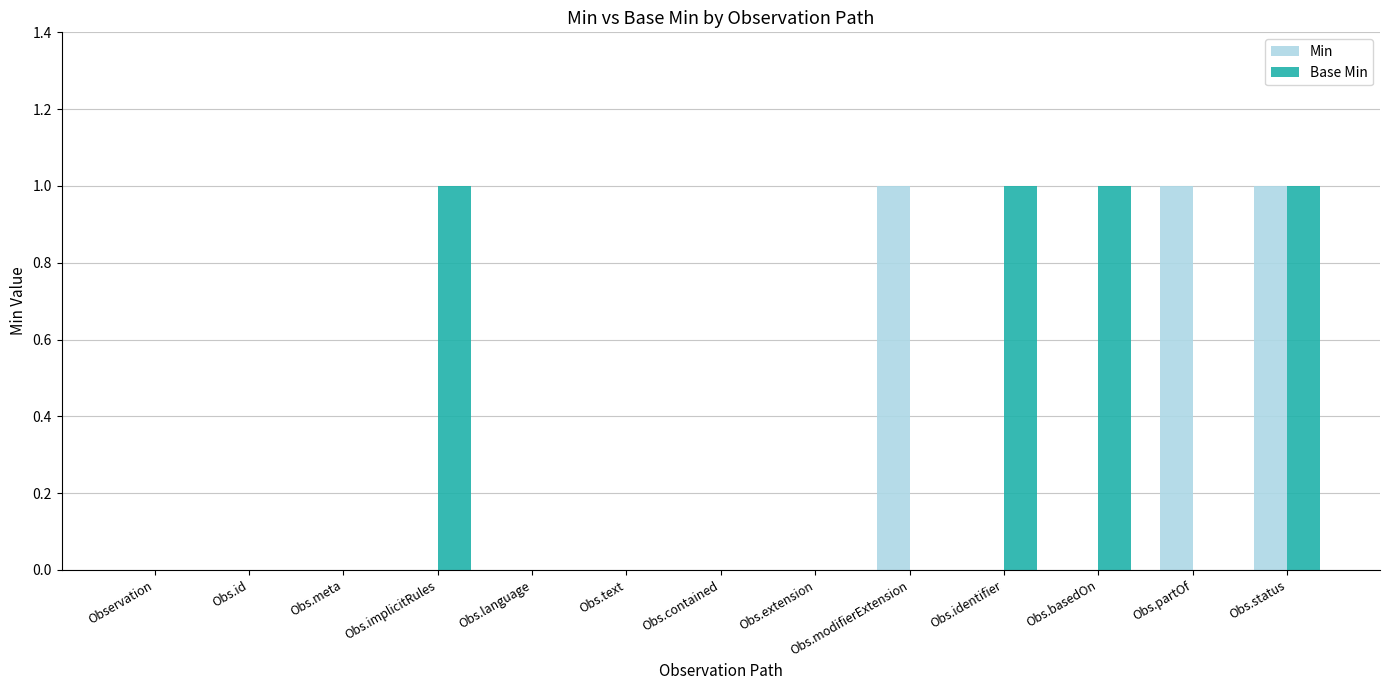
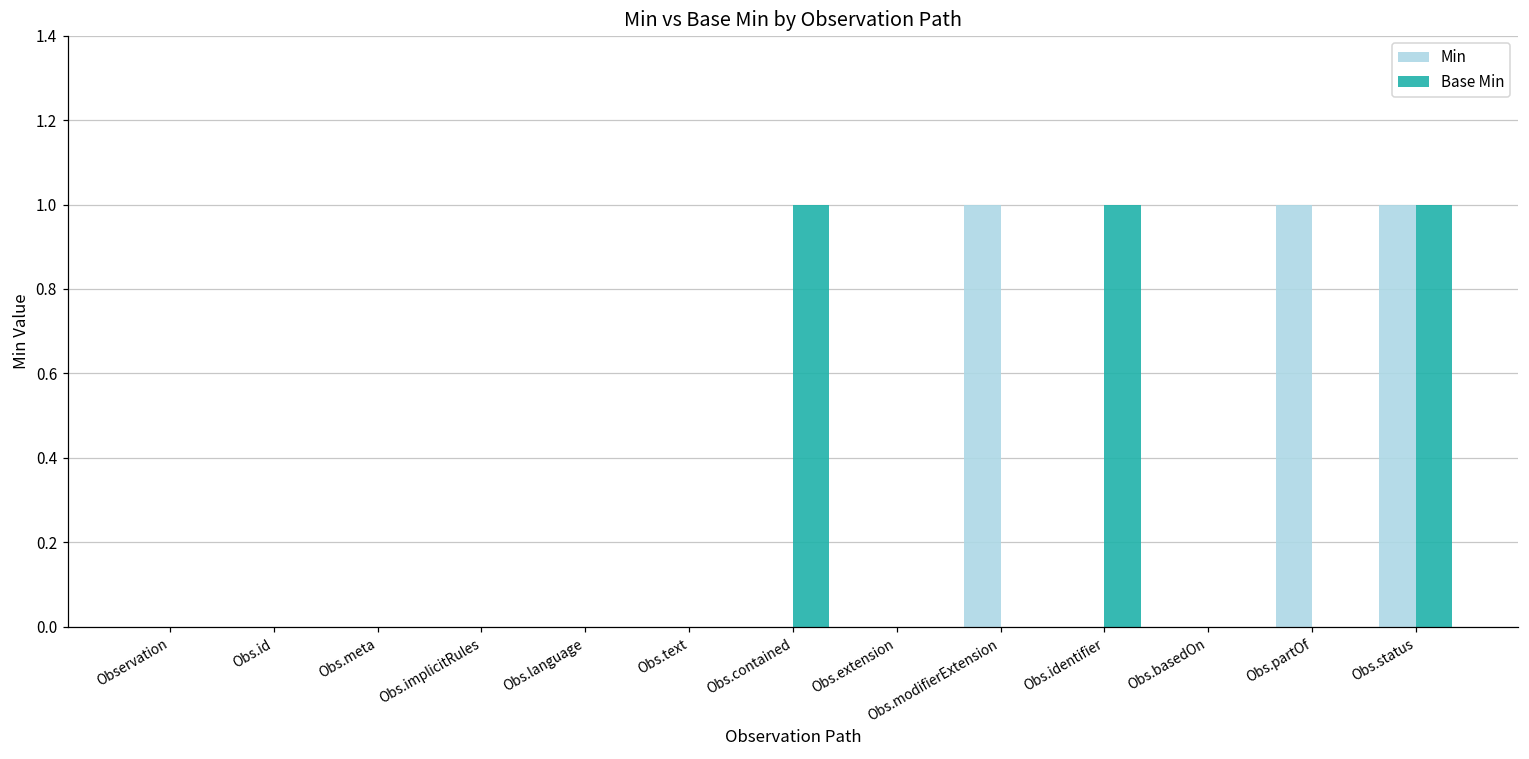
Base Min, Obs.implicitRules: 1 -> 0
Base Min, Obs.contained: 0 -> 1
Base Min, Obs.basedOn: 1 -> 0
